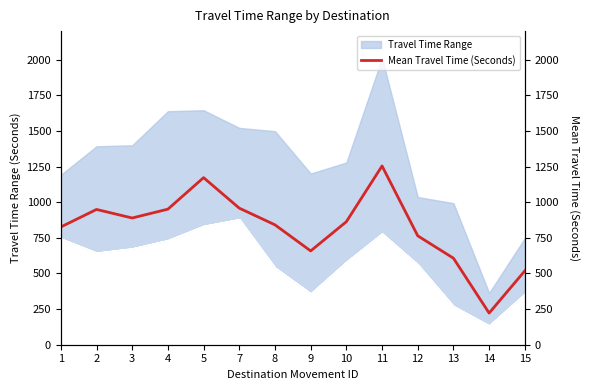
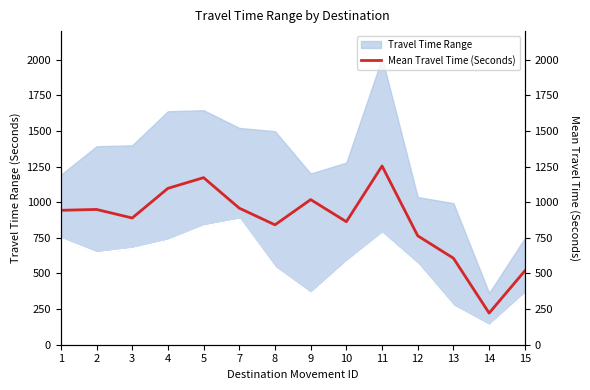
Mean Travel Time (Seconds), 1: 830 -> 940
Mean Travel Time (Seconds), 4: 950 -> 1100
Mean Travel Time (Seconds), 9: 660 -> 1020
